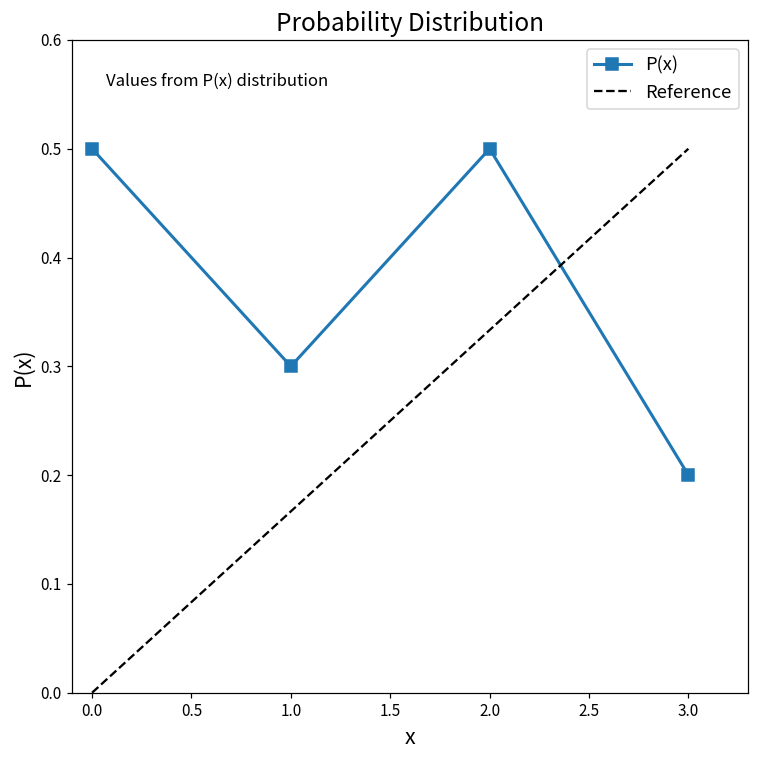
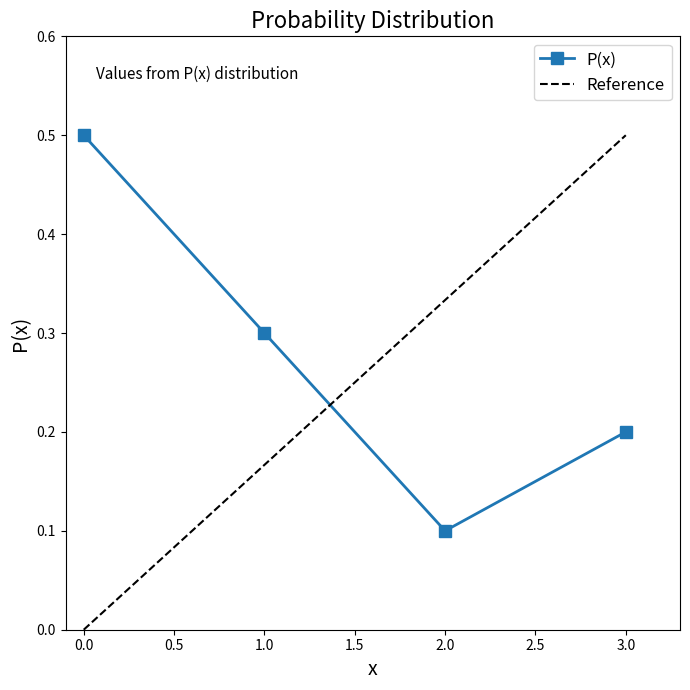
P(x), 2.0: 0.5 -> 0.1
